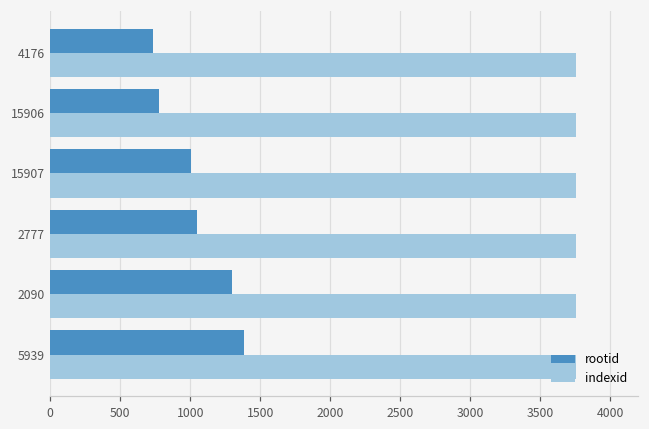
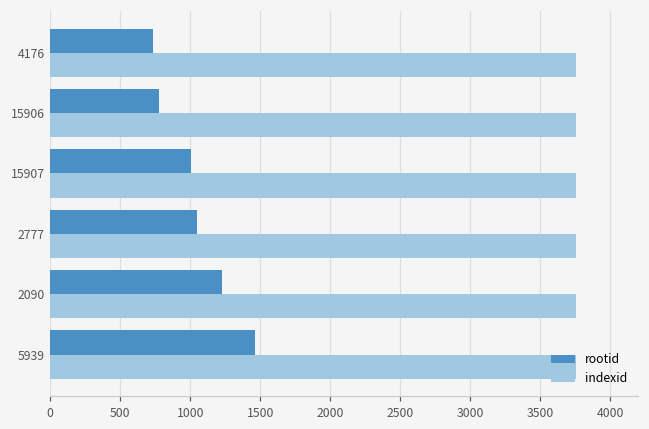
rootid, 2090: 1300 -> 1230
rootid, 5939: 1380 -> 1460
